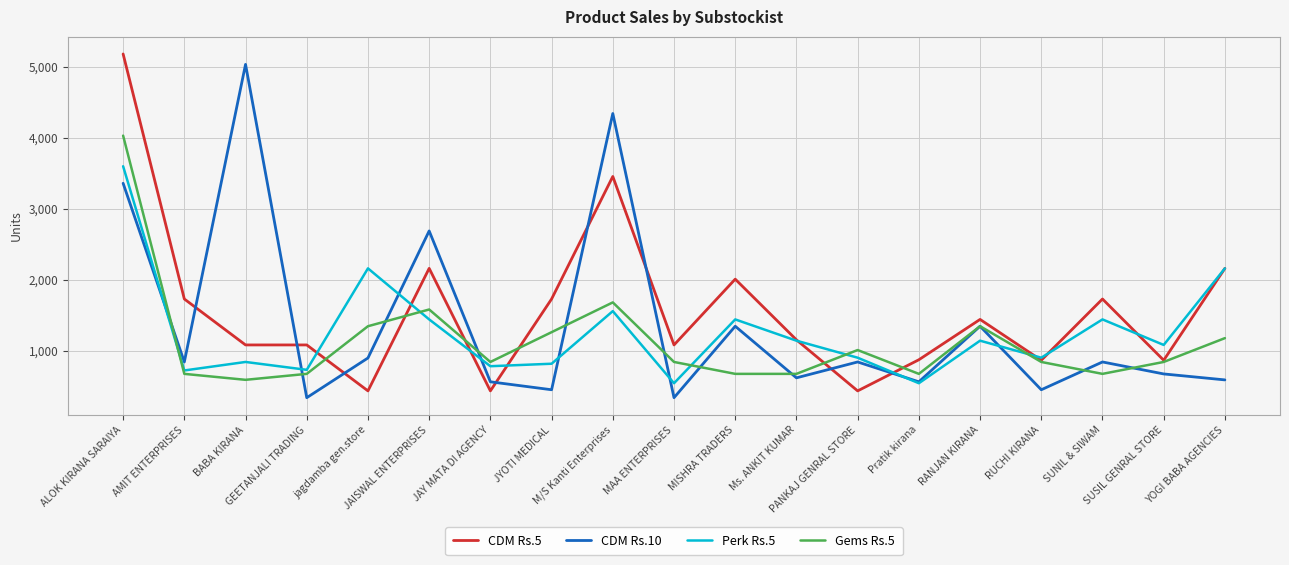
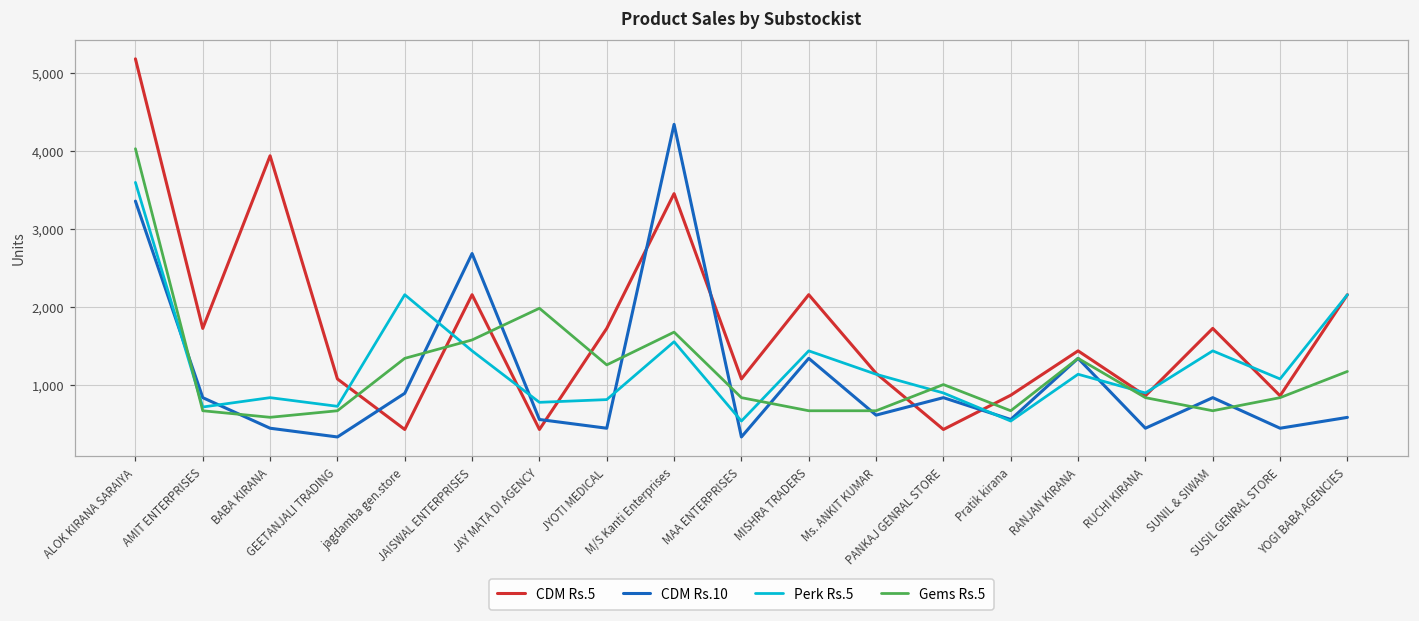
CDM Rs.5, BABA KIRANA: 1,100 -> 3,900
CDM Rs.10, BABA KIRANA: 5,000 -> 400
Gems Rs.5, JAY MATA DI AGENCY: 800 -> 2,000
CDM Rs.5, MISHRA TRADERS: 2,000 -> 2,200
CDM Rs.10, SUSIL GENRAL STORE: 700 -> 400
